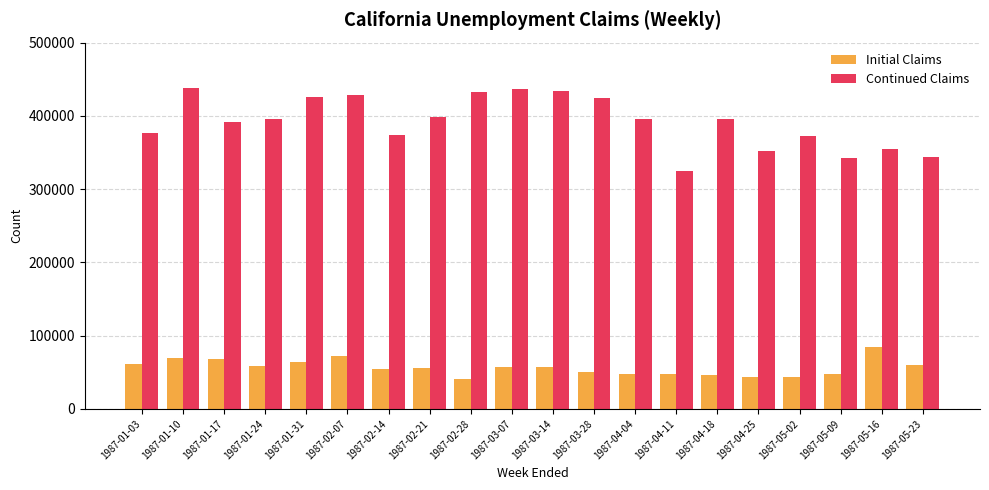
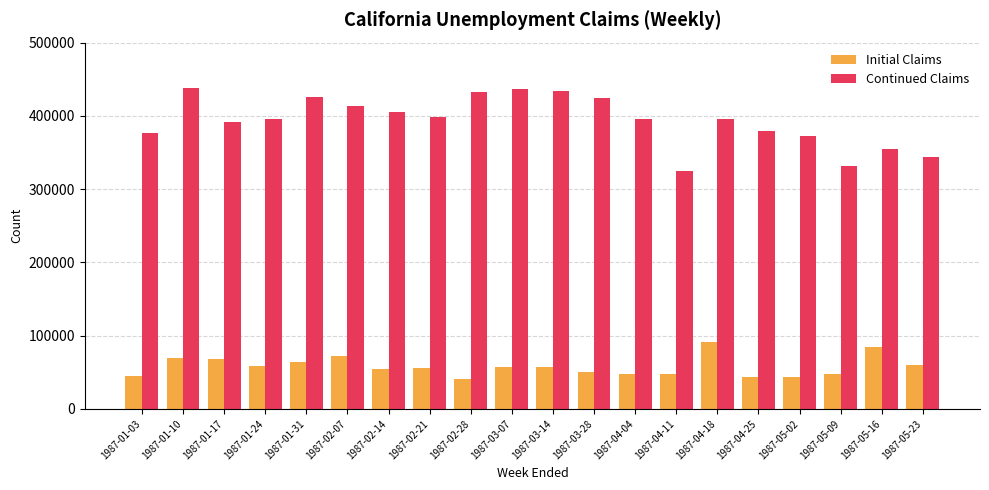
Initial Claims, 1987-01-03: 60000 -> 40000
Continued Claims, 1987-02-07: 430000 -> 410000
Continued Claims, 1987-02-14: 370000 -> 410000
Initial Claims, 1987-04-18: 50000 -> 90000
Continued Claims, 1987-04-25: 350000 -> 380000
Continued Claims, 1987-05-09: 340000 -> 330000
